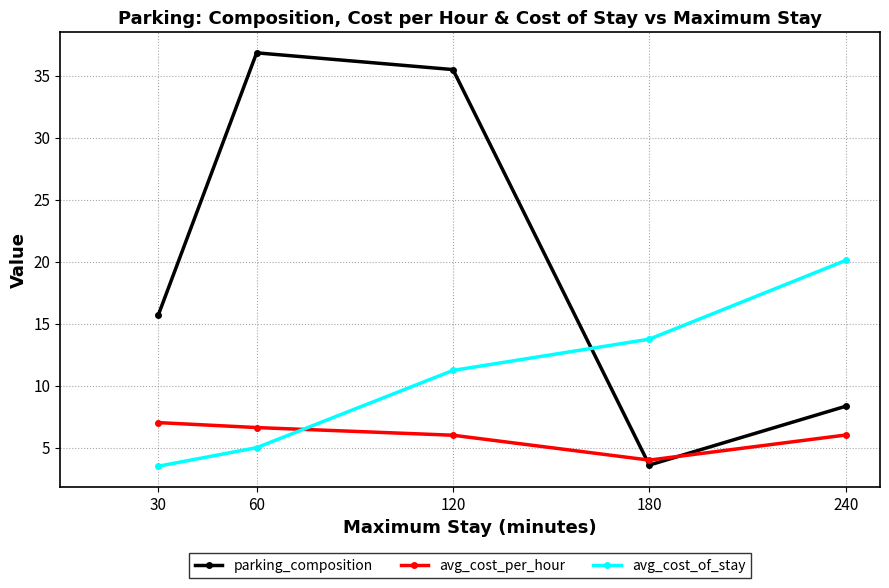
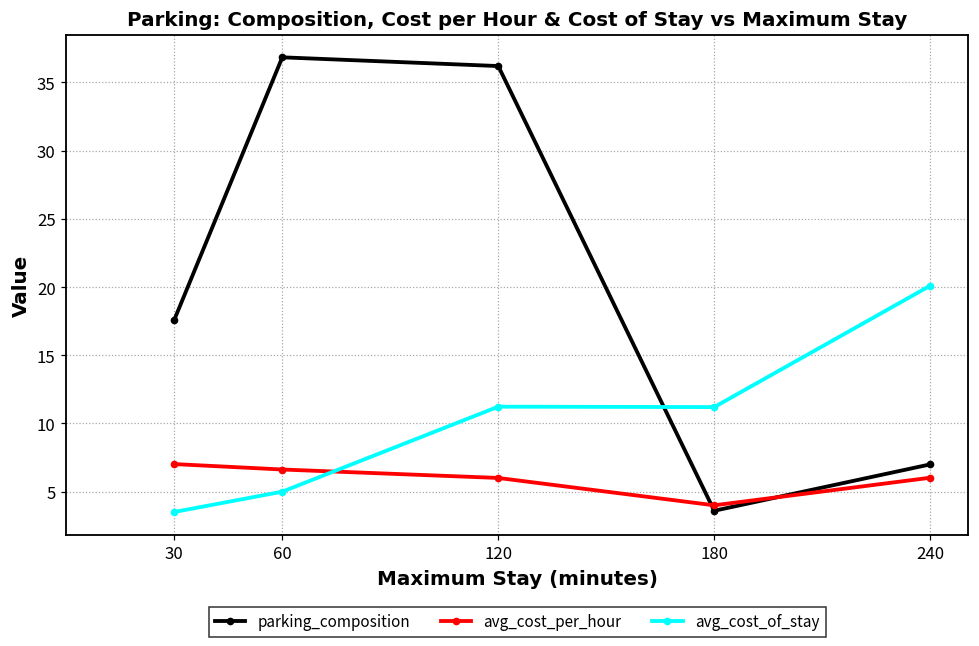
parking_composition, 30: 15.7 -> 17.6
parking_composition, 120: 35.5 -> 36.2
avg_cost_of_stay, 180: 13.8 -> 11.2
parking_composition, 240: 8.3 -> 7.0
